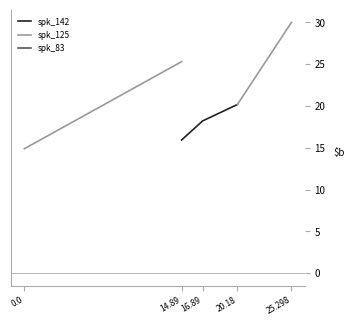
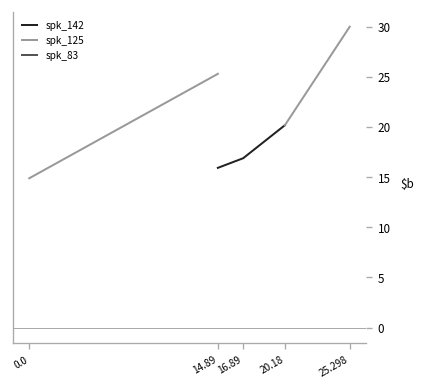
spk_142, 16.89: 18 -> 17
